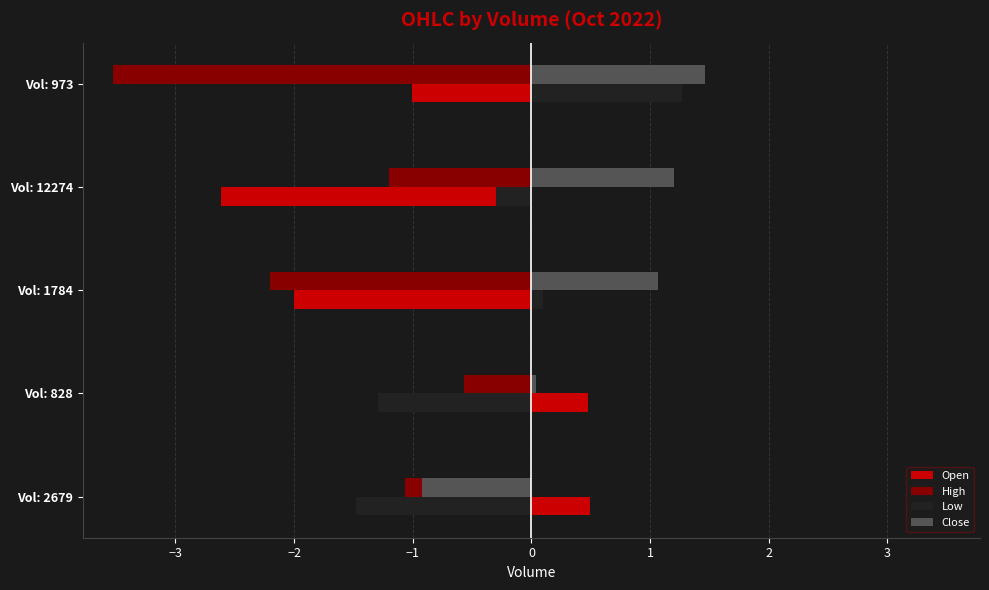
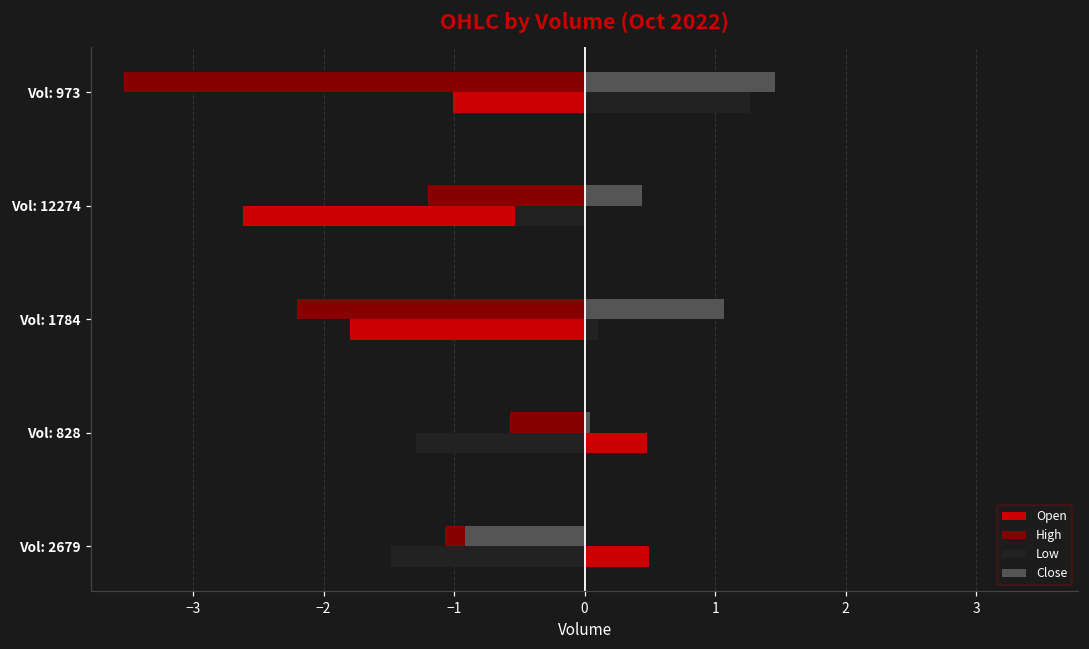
Close, Vol: 12274: 1.20 -> 0.44
Low, Vol: 12274: -0.30 -> -0.53
Open, Vol: 1784: -2.00 -> -1.80
